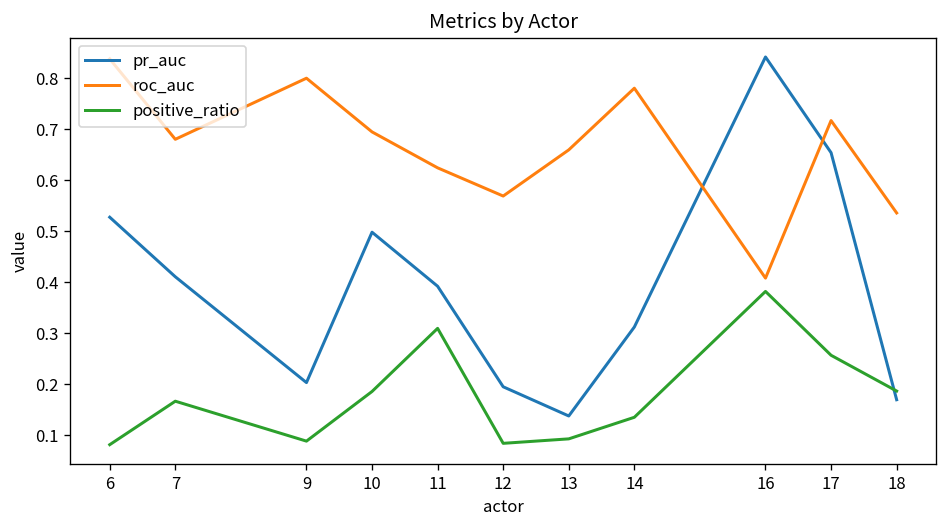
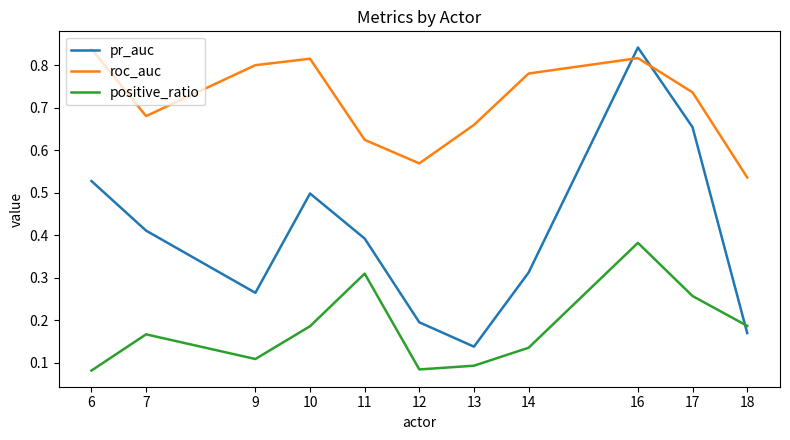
pr_auc, 9: 0.20 -> 0.26
positive_ratio, 9: 0.09 -> 0.11
roc_auc, 10: 0.69 -> 0.82
roc_auc, 16: 0.41 -> 0.82
roc_auc, 17: 0.72 -> 0.74
